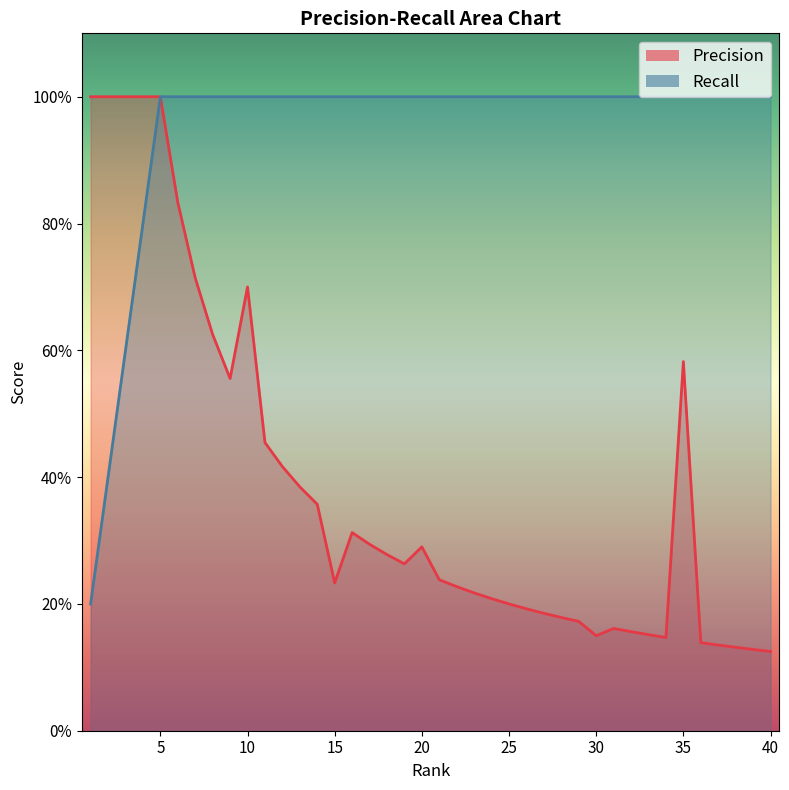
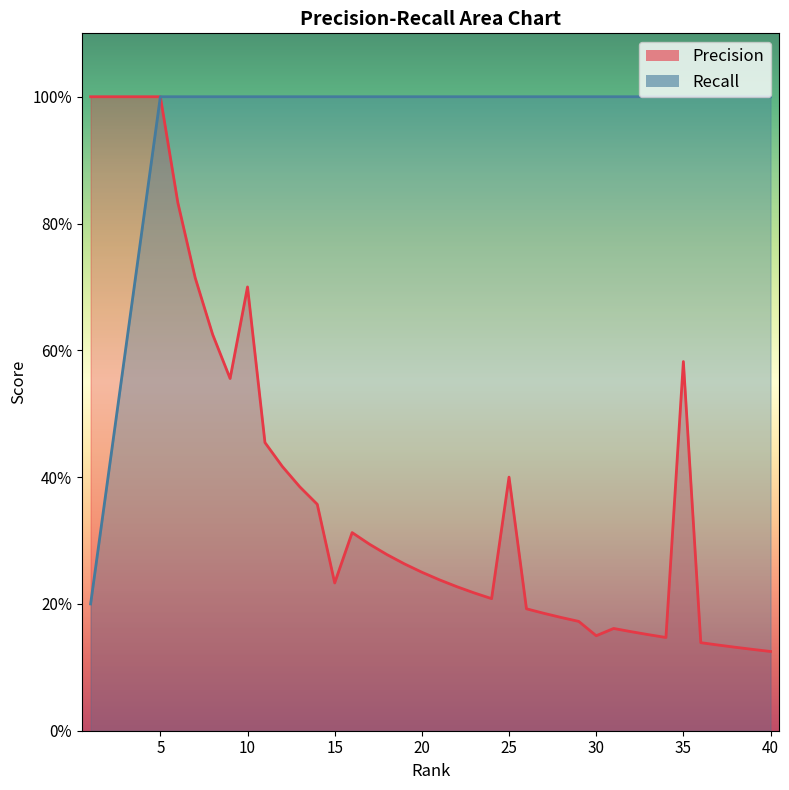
Precision, 20: 29% -> 25%
Precision, 25: 20% -> 40%
